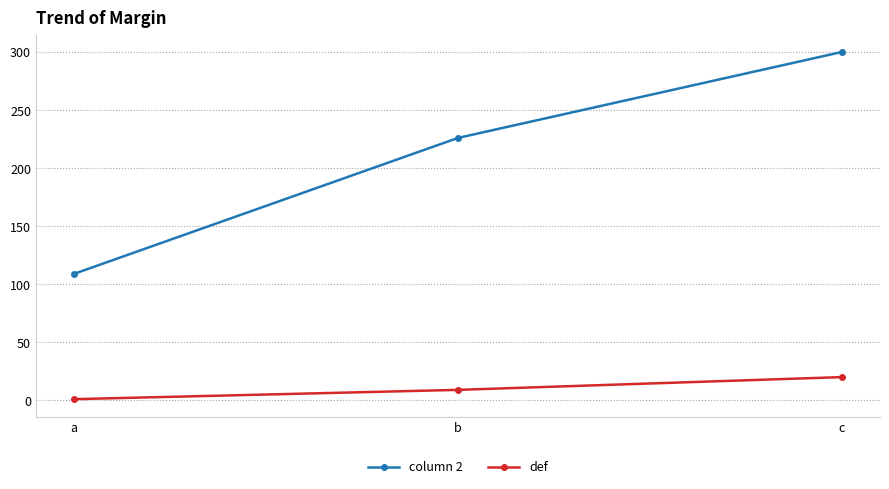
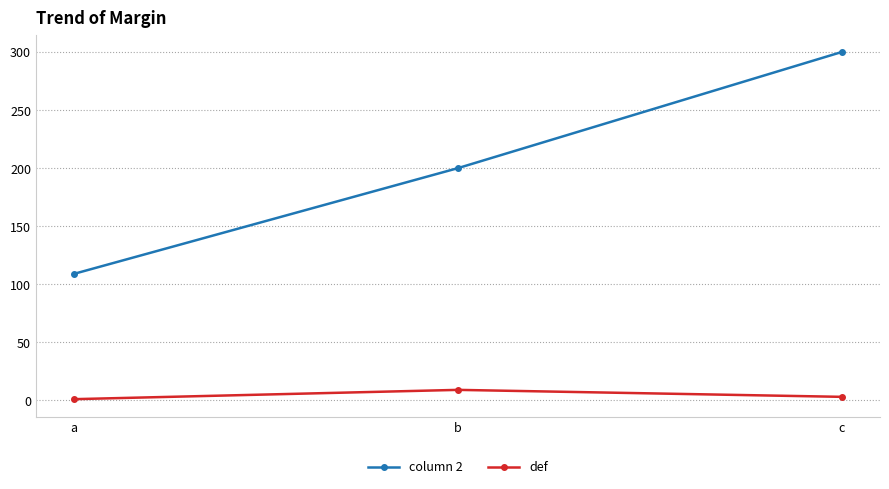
column 2, b: 226 -> 200
def, c: 20 -> 3
